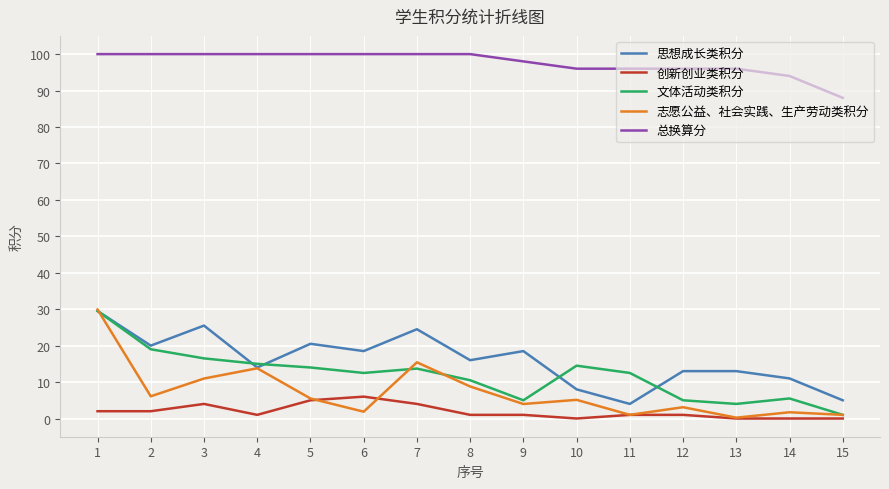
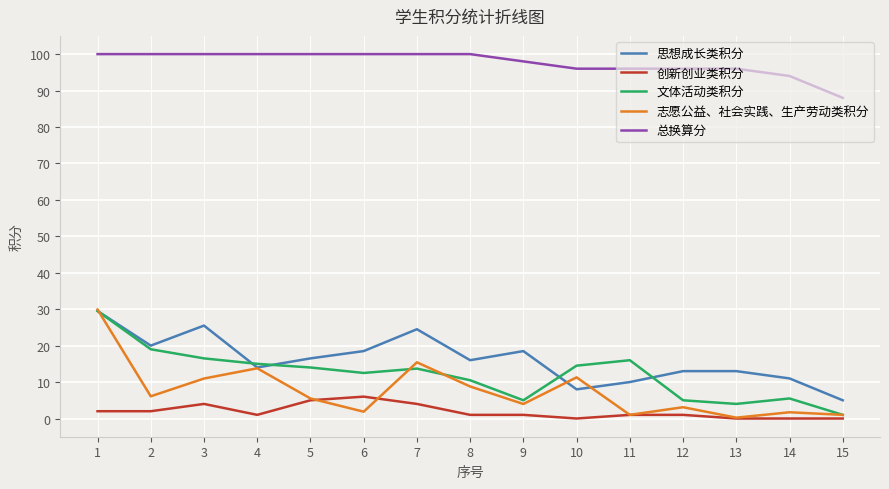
思想成长类积分, 5: 21 -> 17
志愿公益、社会实践、生产劳动类积分, 10: 5 -> 11
思想成长类积分, 11: 4 -> 10
文体活动类积分, 11: 13 -> 16
